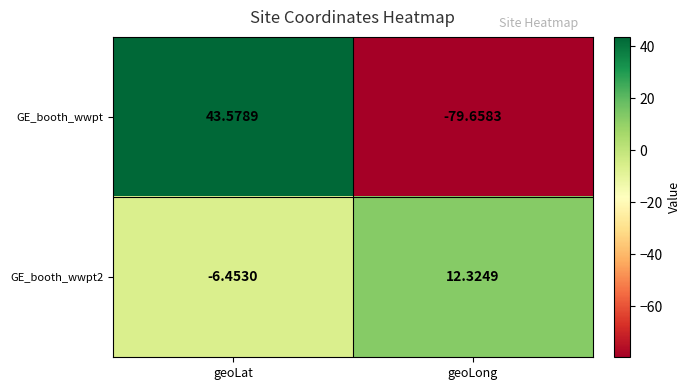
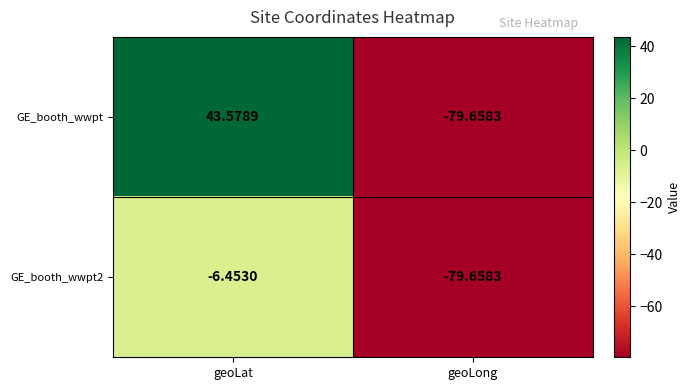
GE_booth_wwpt2, geoLong: 12.3249 -> -79.6583
